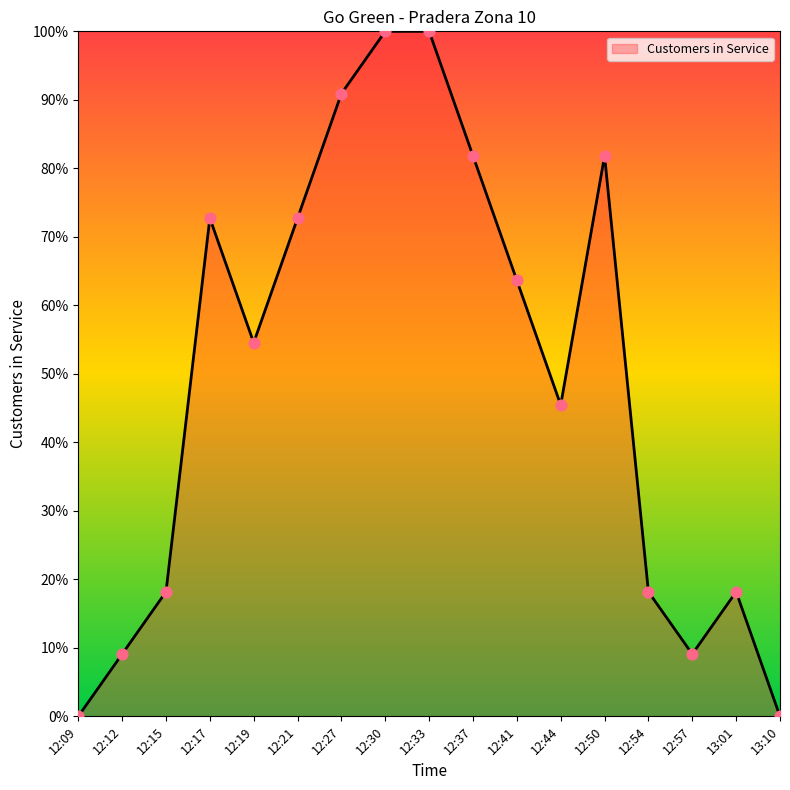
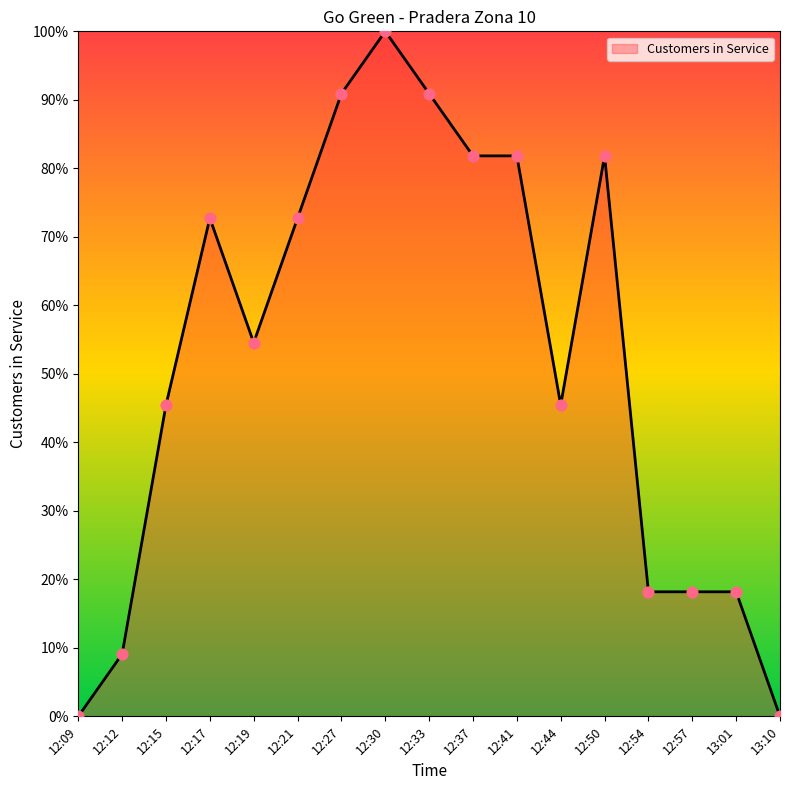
12:15: 18% -> 45%
12:33: 100% -> 91%
12:41: 64% -> 82%
12:57: 9% -> 18%
